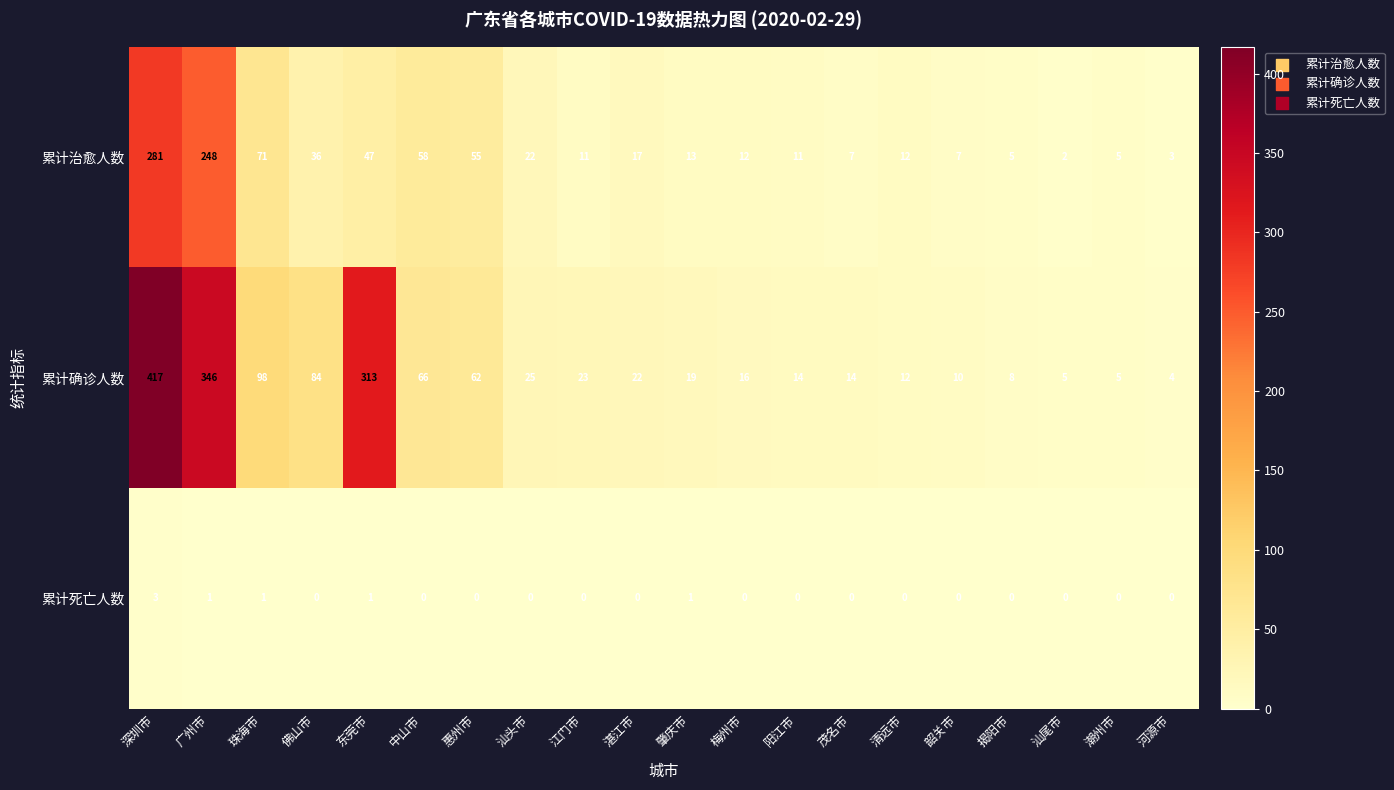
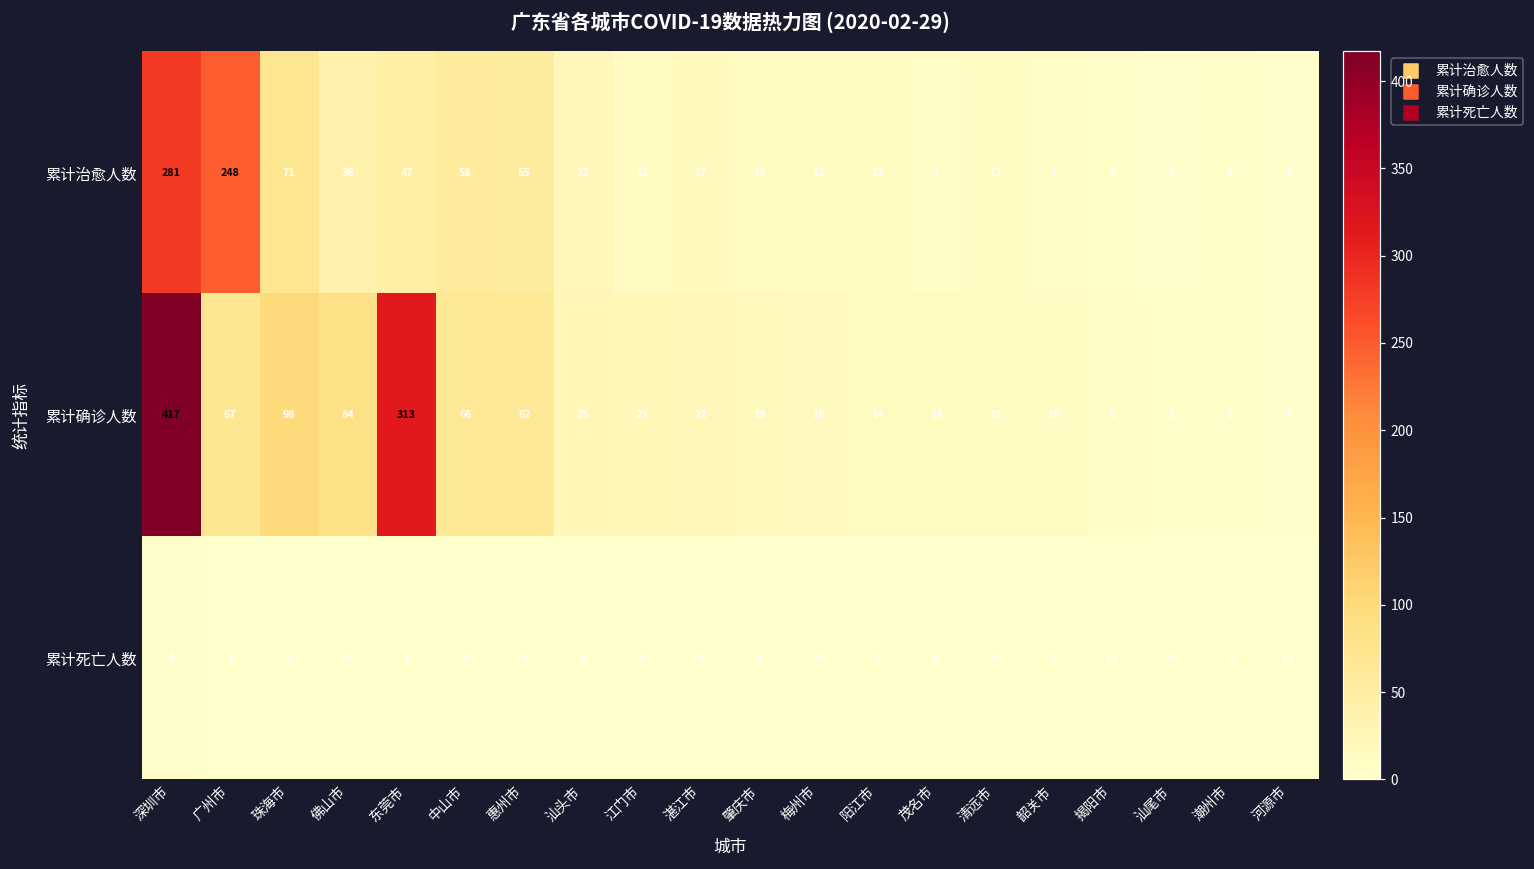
累计确诊人数, 广州市: 346 -> 67
